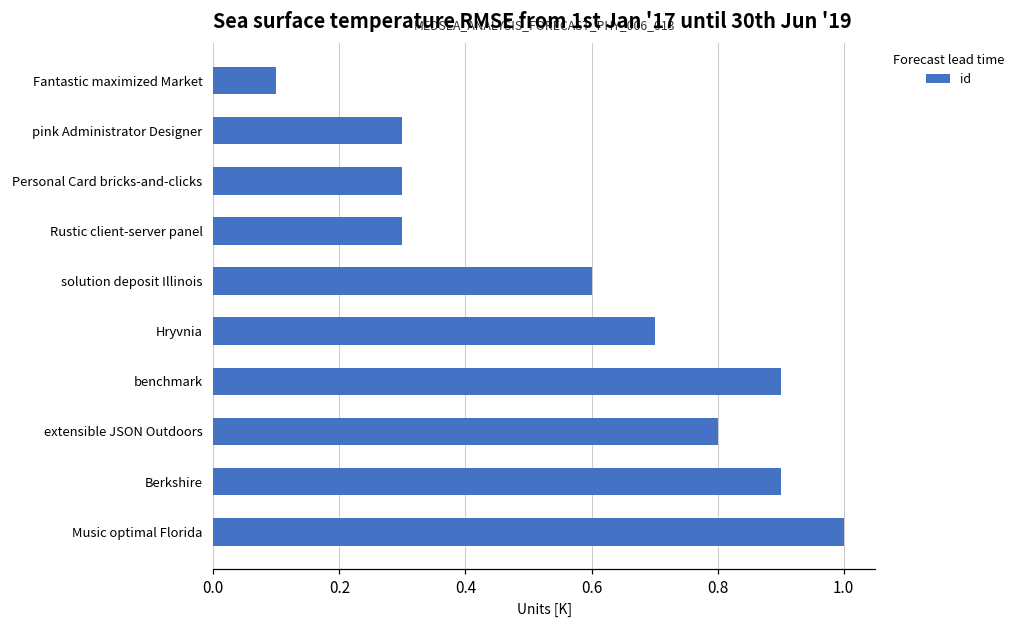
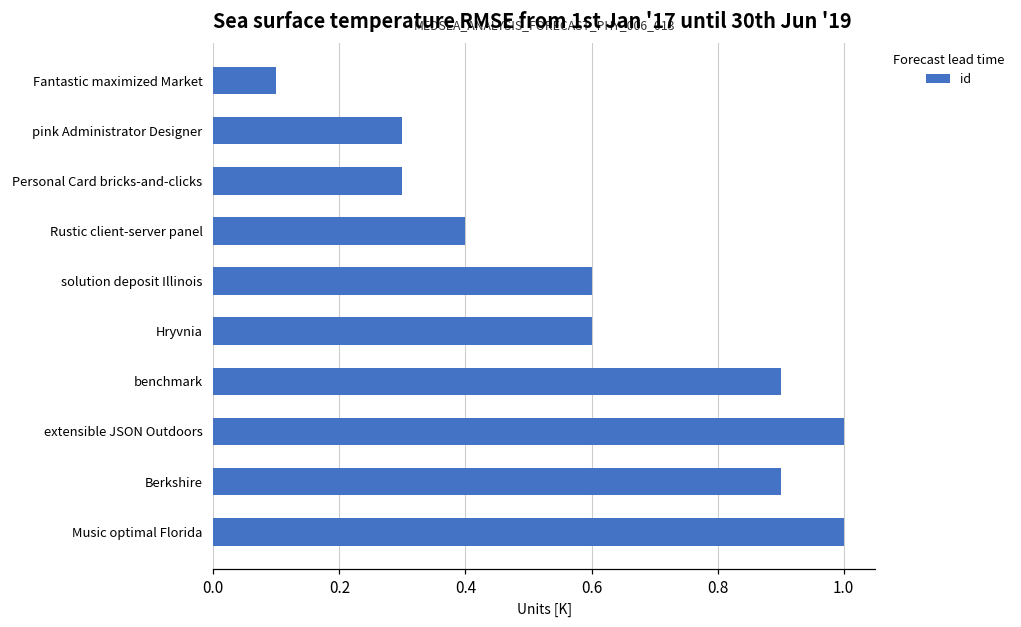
Rustic client-server panel: 0.30 -> 0.40
Hryvnia: 0.70 -> 0.60
extensible JSON Outdoors: 0.80 -> 1.00
